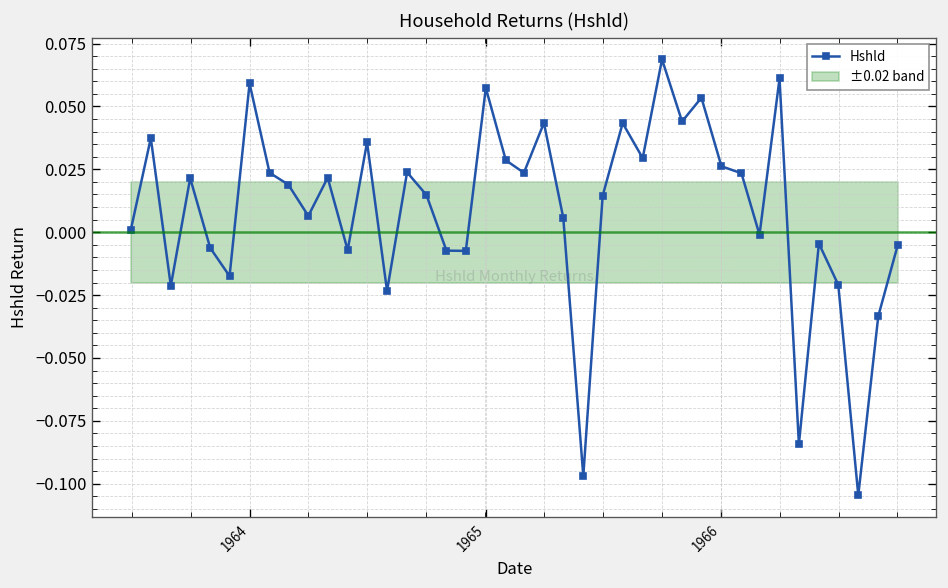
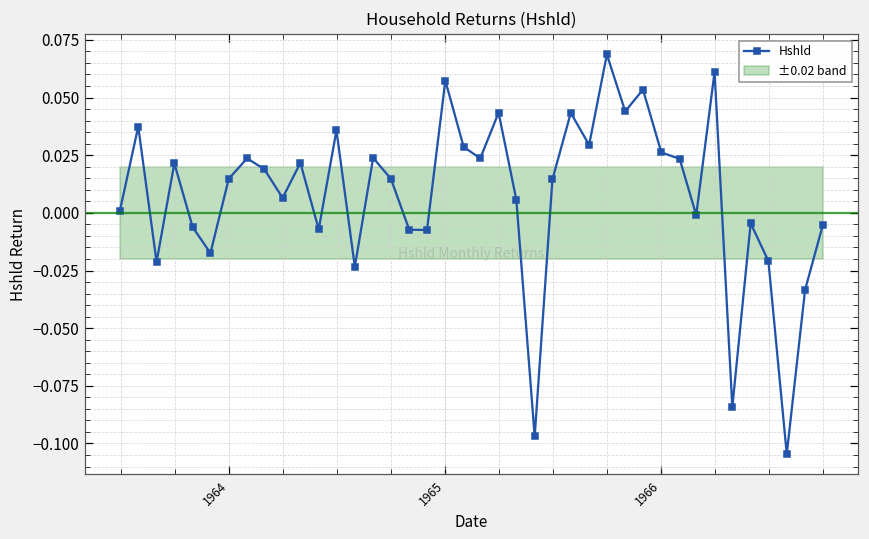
Hshld, 1964: 0.059 -> 0.015
